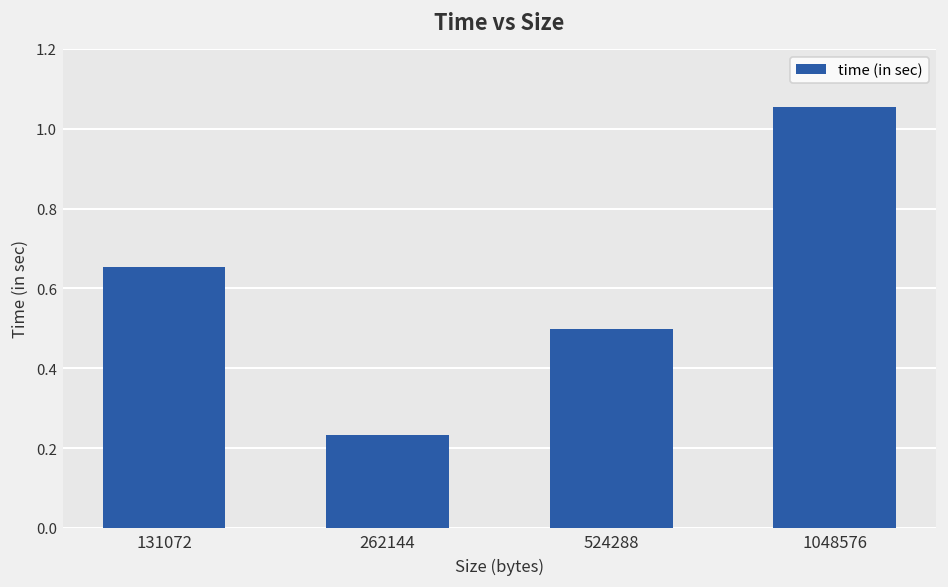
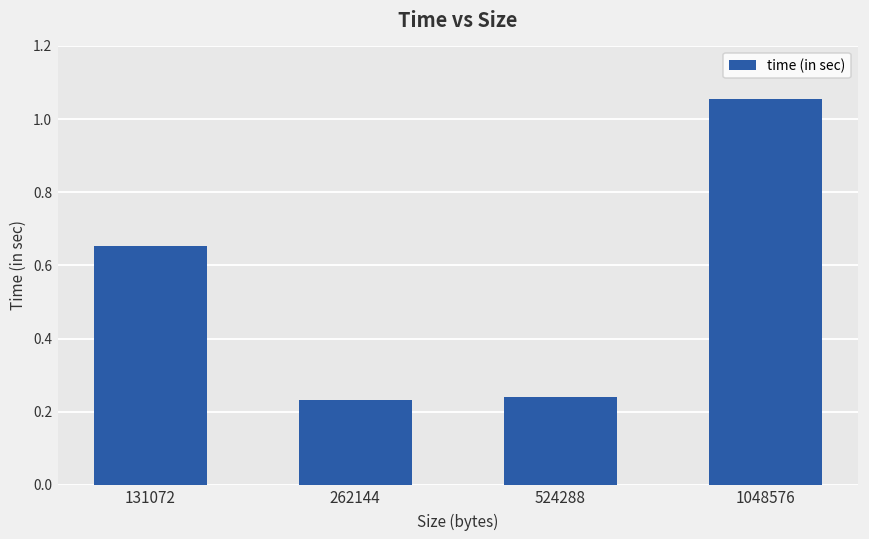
524288: 0.50 -> 0.24
